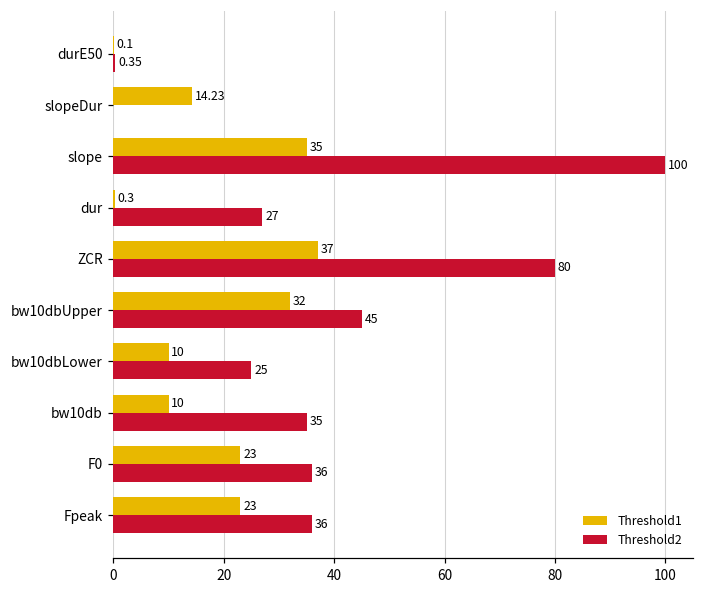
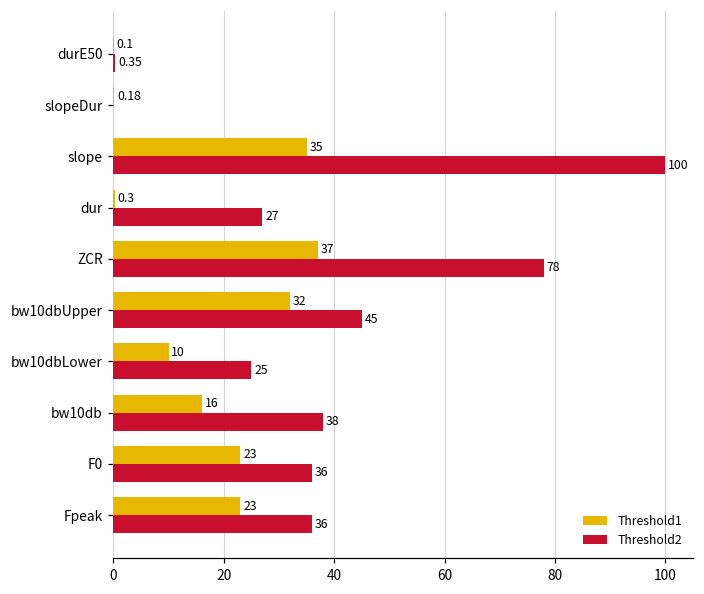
Threshold1, slopeDur: 14.23 -> 0.18
Threshold2, ZCR: 80 -> 78
Threshold1, bw10db: 10 -> 16
Threshold2, bw10db: 35 -> 38
